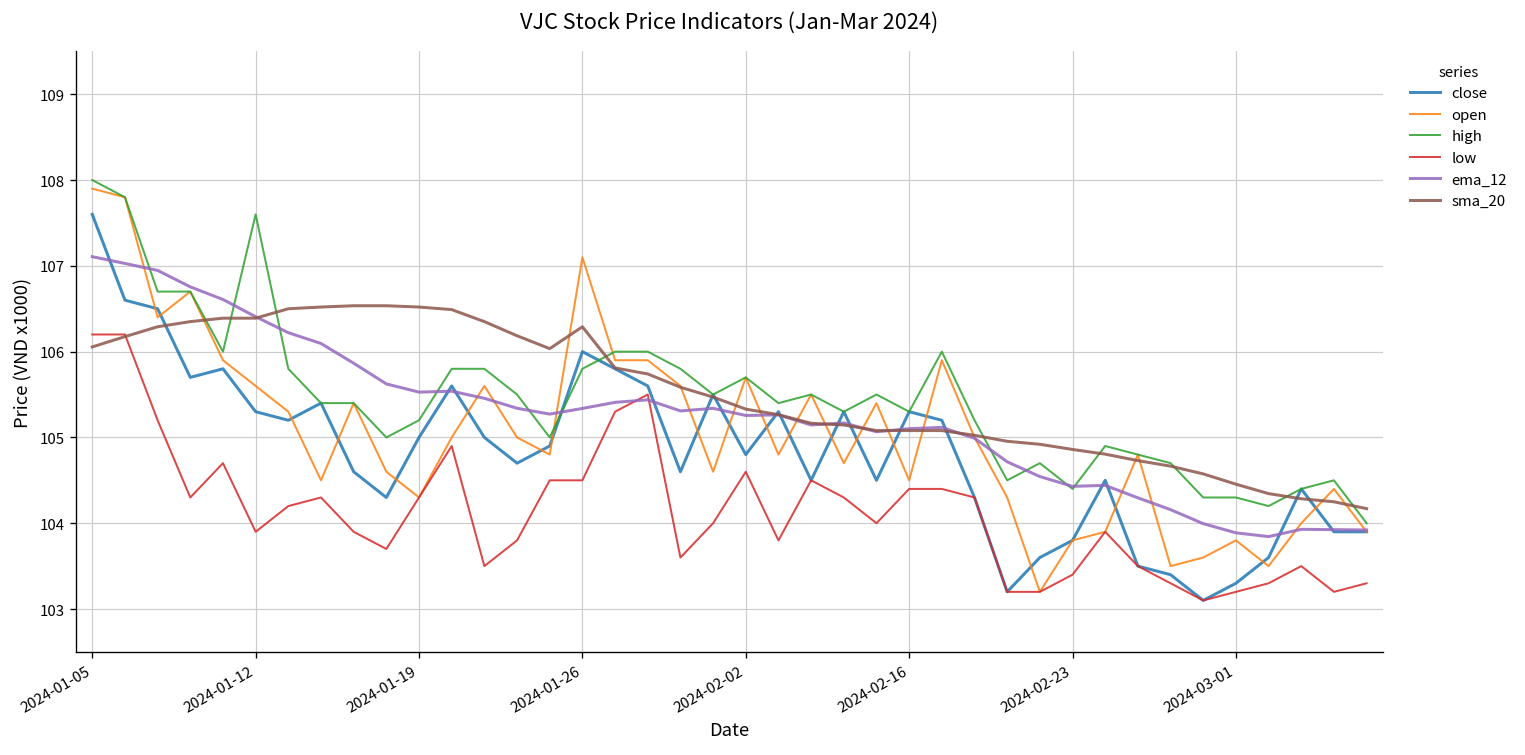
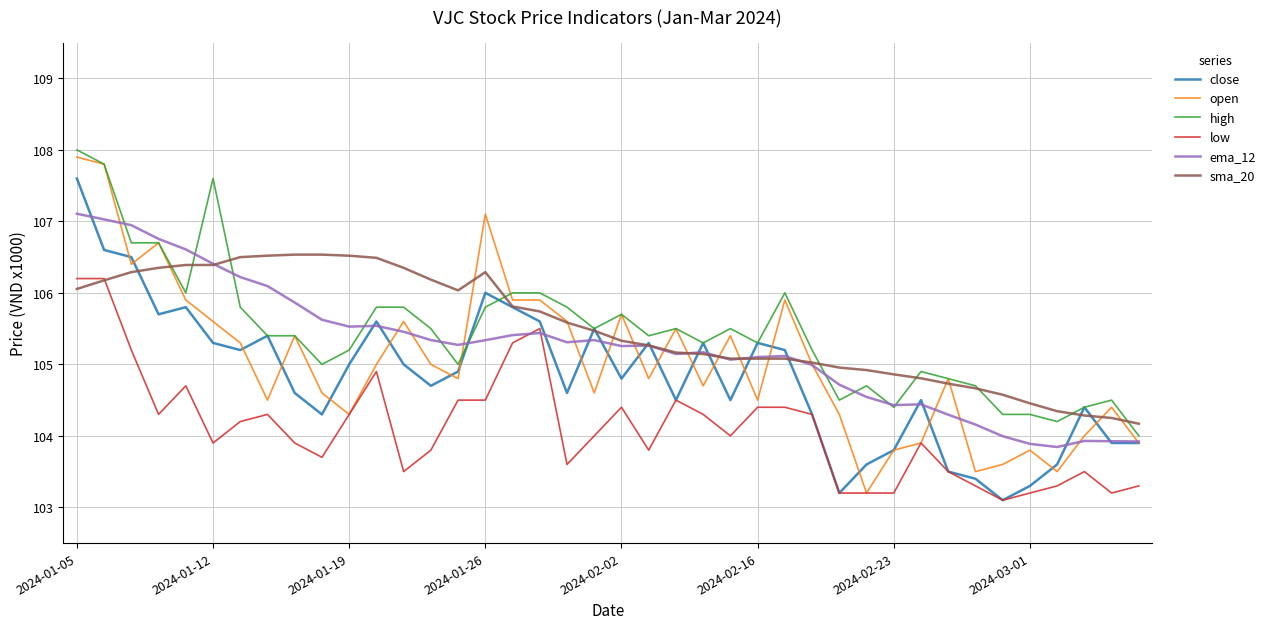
low, 2024-02-02: 104.6 -> 104.4
low, 2024-02-23: 103.4 -> 103.2
